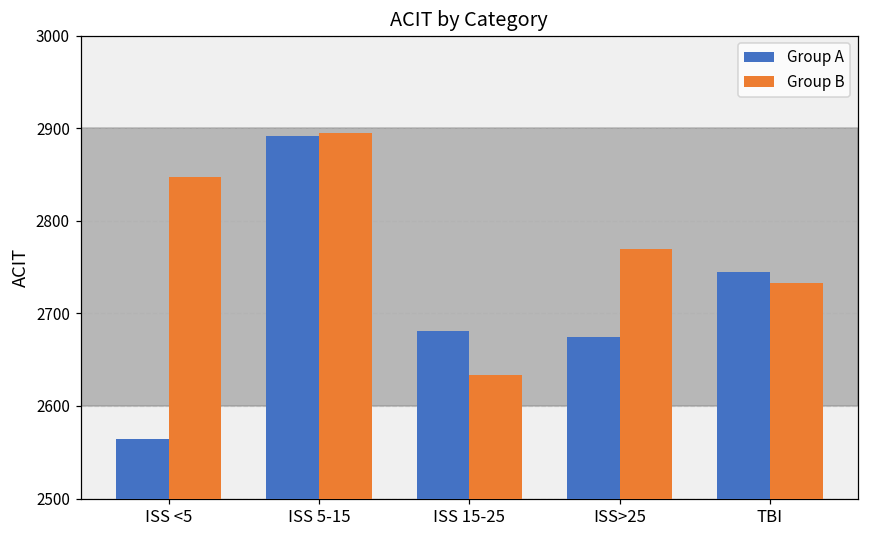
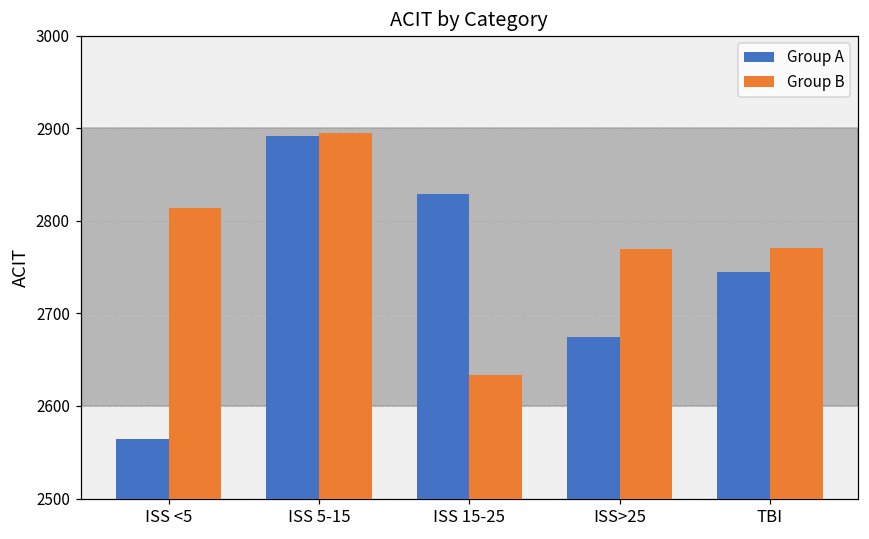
Group B, ISS <5: 2850 -> 2810
Group A, ISS 15-25: 2680 -> 2830
Group B, TBI: 2730 -> 2770
